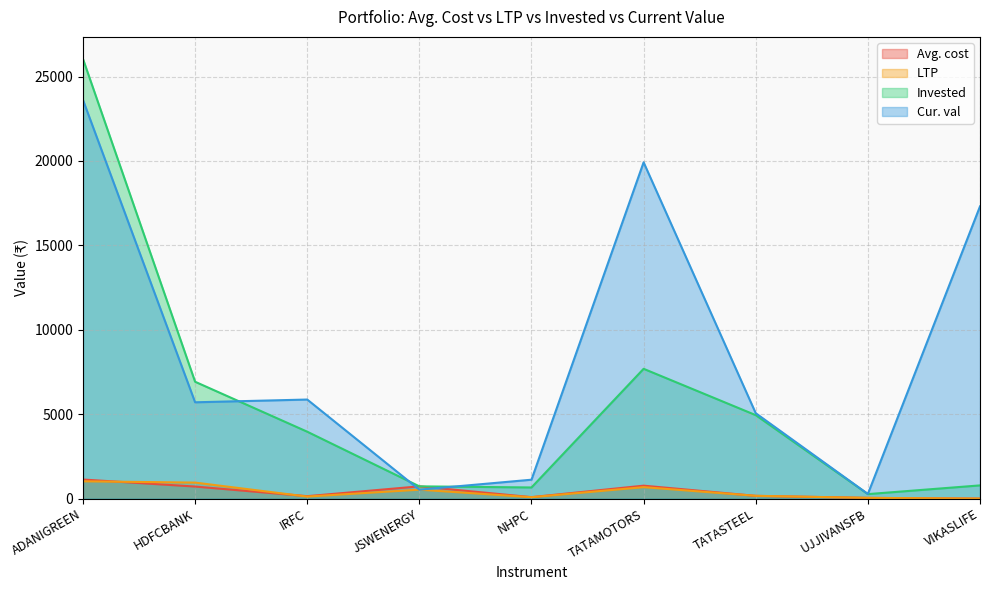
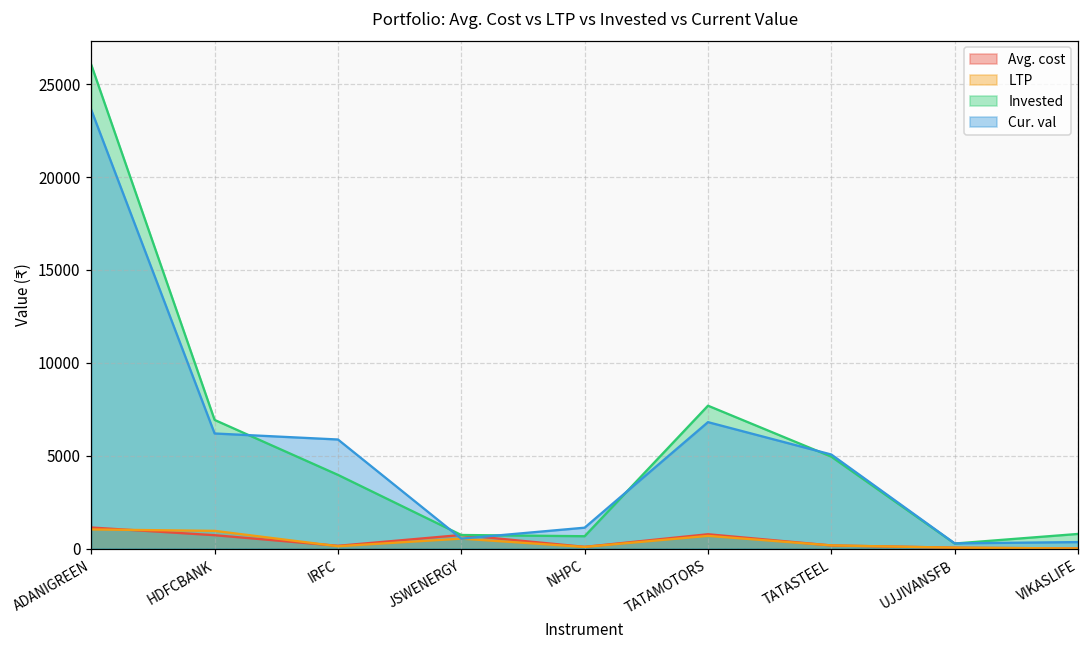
Cur. val, HDFCBANK: 5700 -> 6200
Cur. val, TATAMOTORS: 19900 -> 6800
Cur. val, VIKASLIFE: 17300 -> 300
